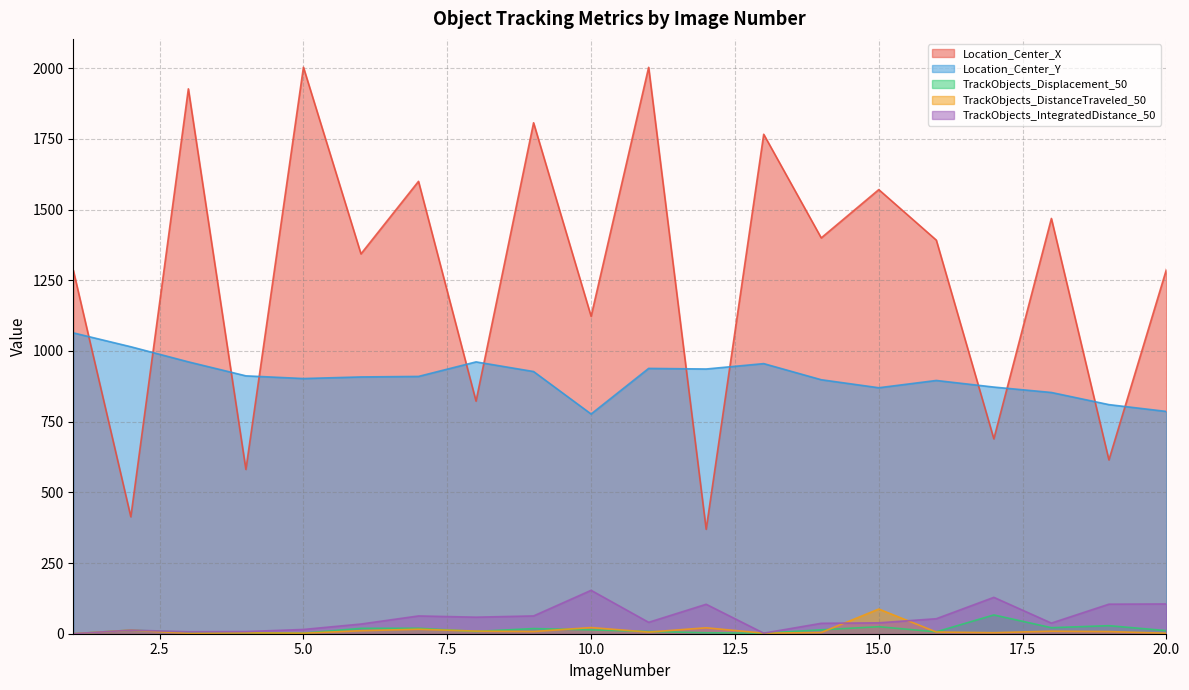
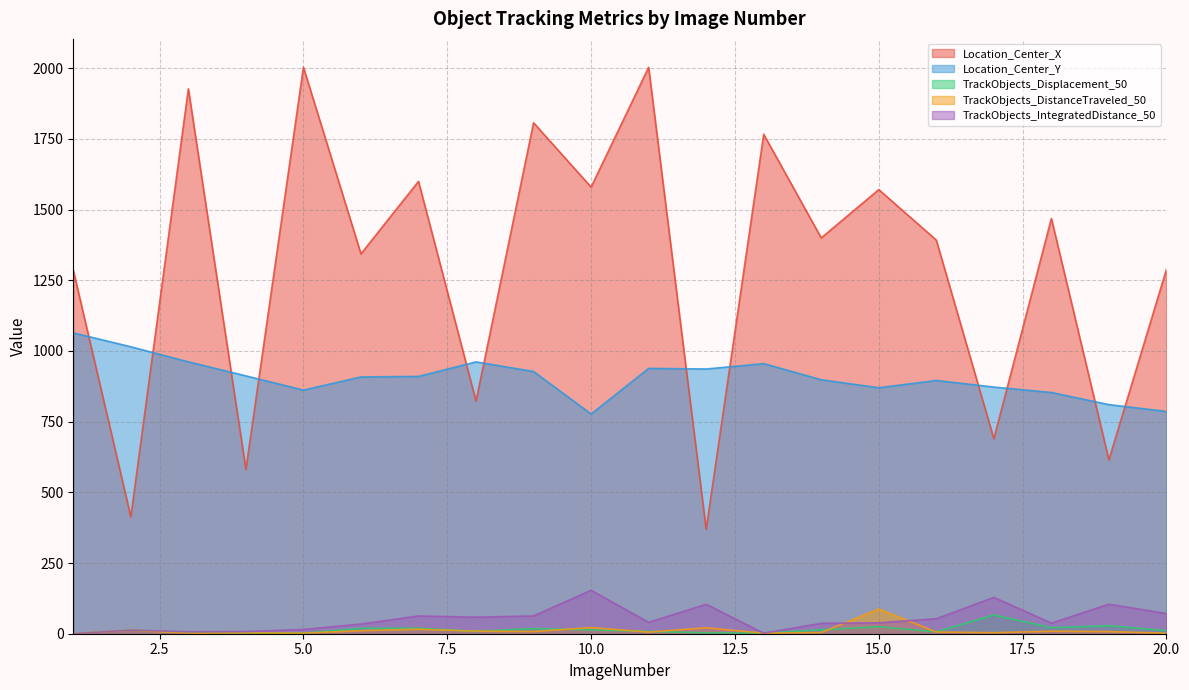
Location_Center_Y, 5.0: 900 -> 860
Location_Center_X, 10.0: 1120 -> 1580
TrackObjects_IntegratedDistance_50, 20.0: 110 -> 70
